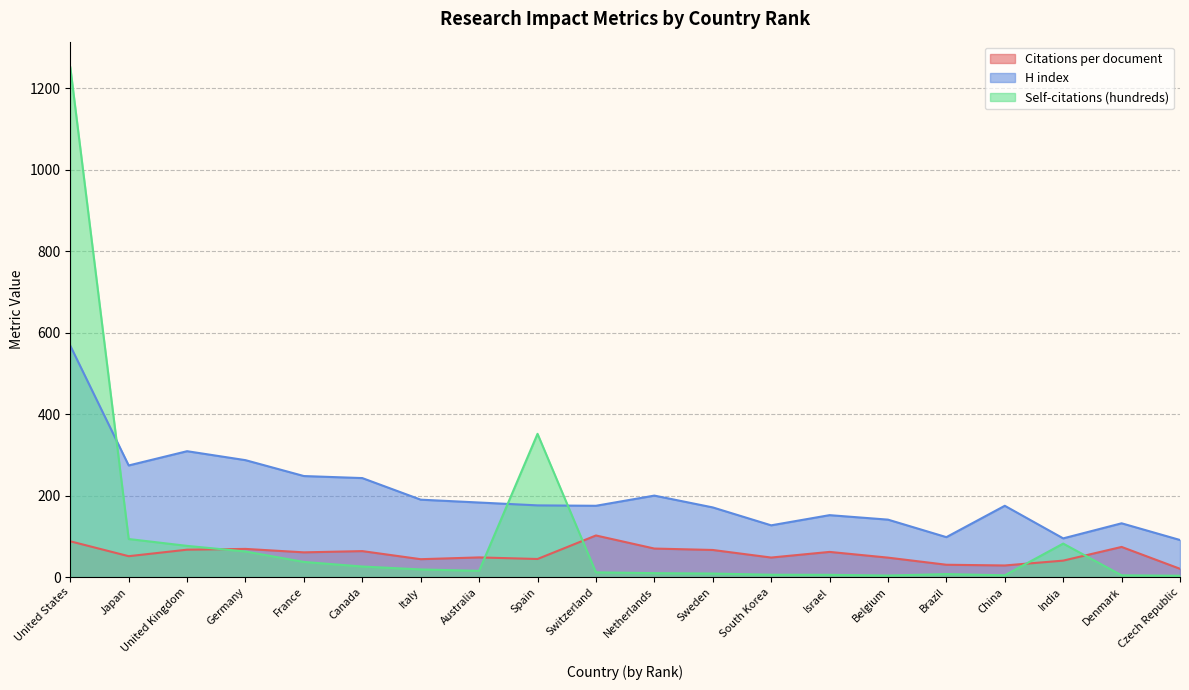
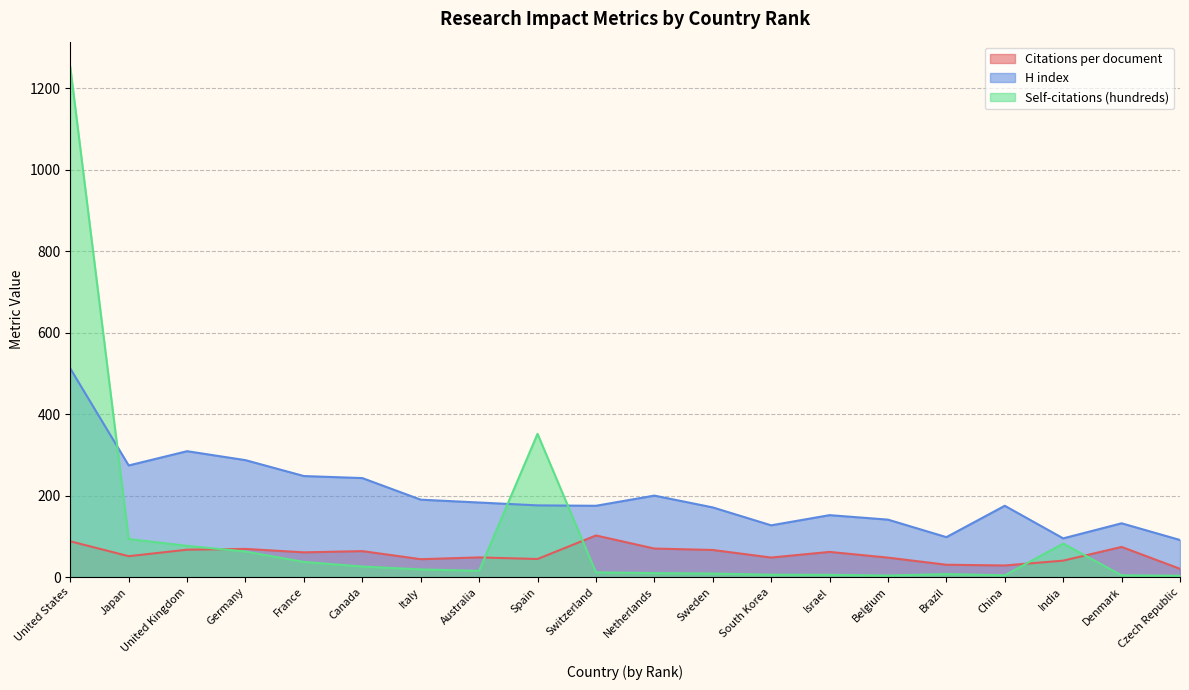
H index, United States: 570 -> 510
